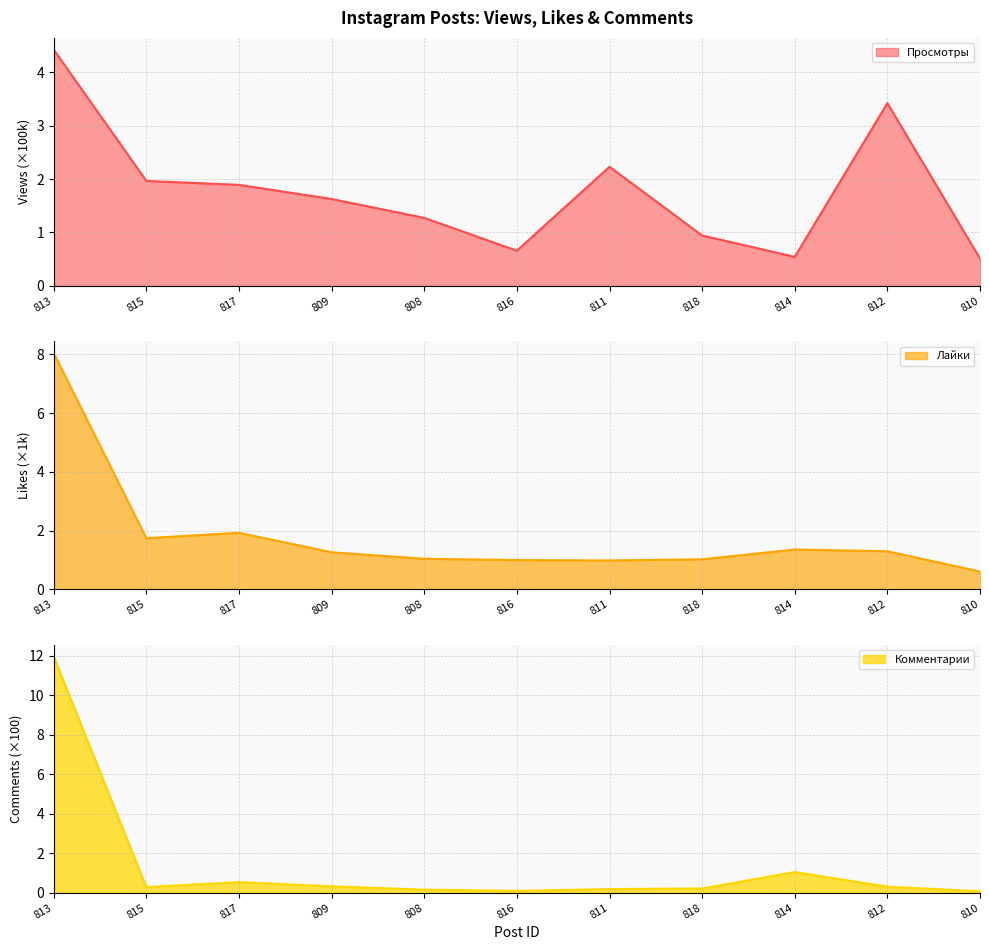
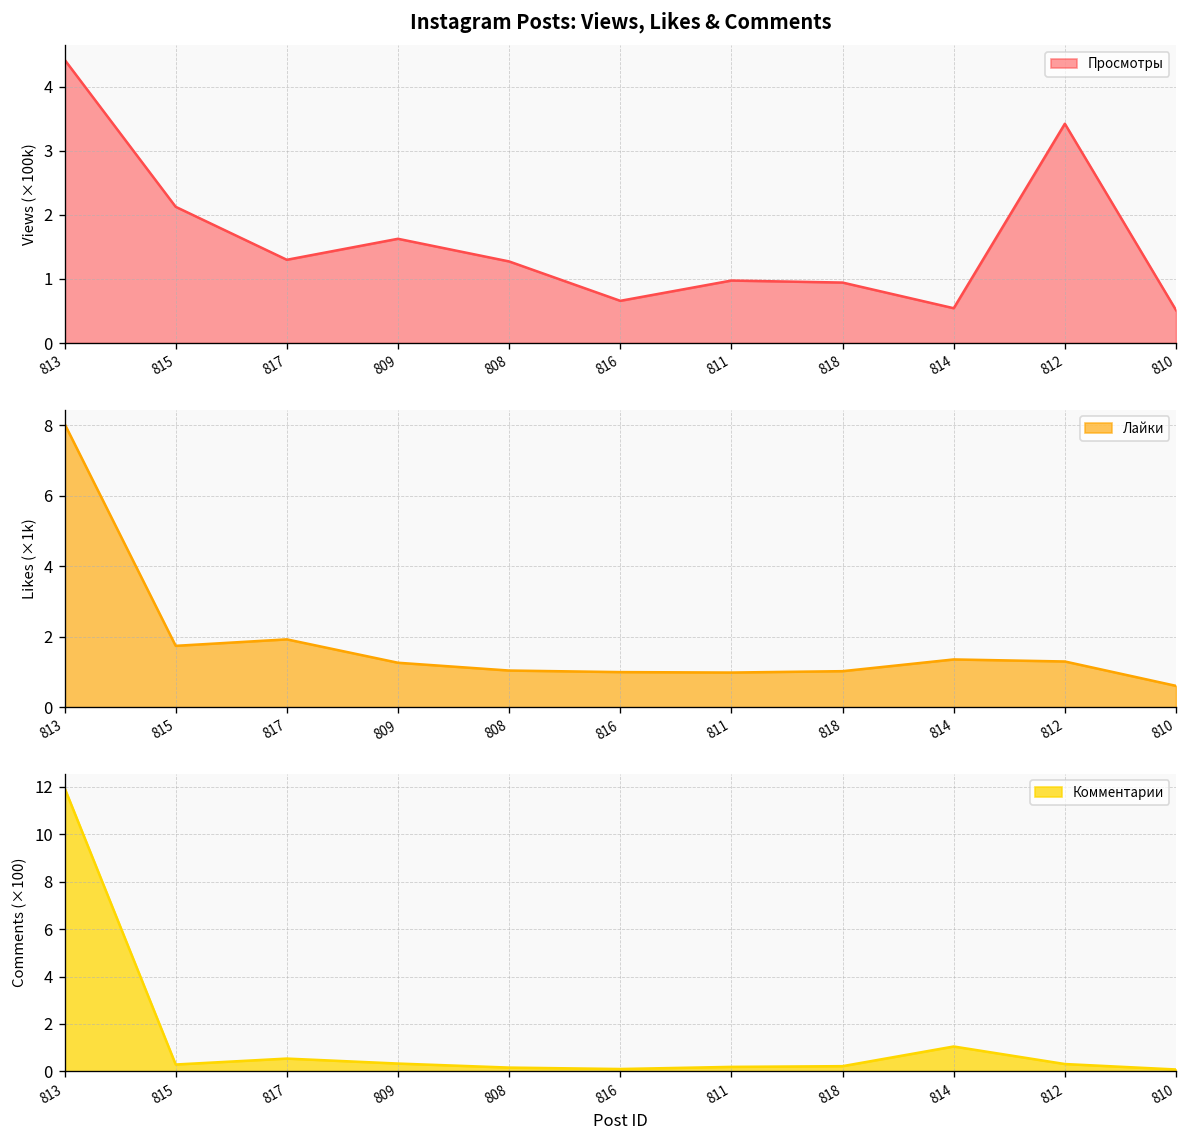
Instagram Posts: Views, Likes & Comments, 815: 2.0 -> 2.1
Instagram Posts: Views, Likes & Comments, 817: 1.9 -> 1.3
Instagram Posts: Views, Likes & Comments, 811: 2.2 -> 1.0
